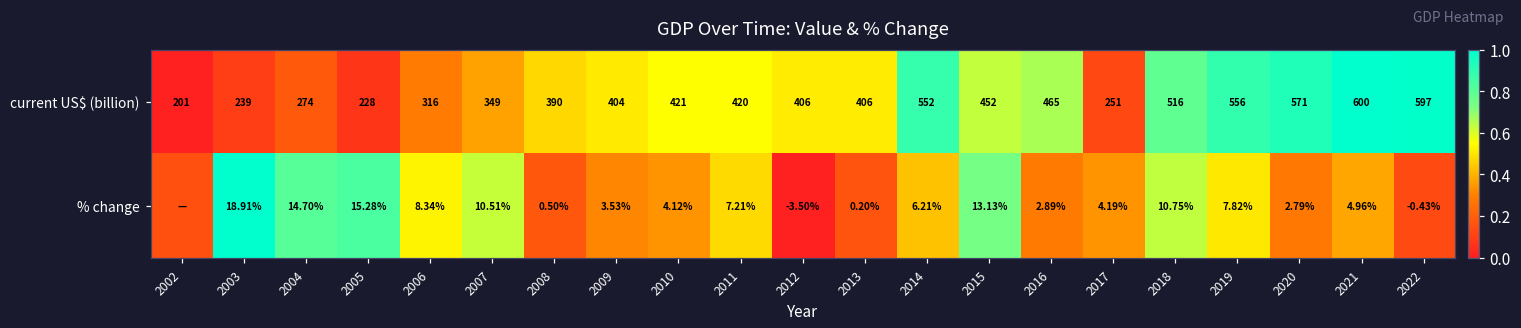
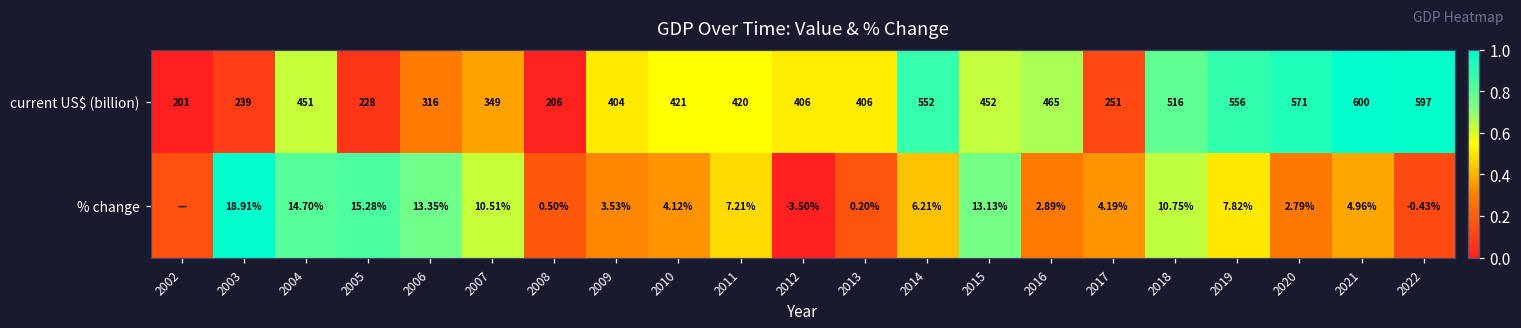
current US$ (billion), 2004: 274 -> 451
current US$ (billion), 2008: 390 -> 206
% change, 2006: 8.34% -> 13.35%
